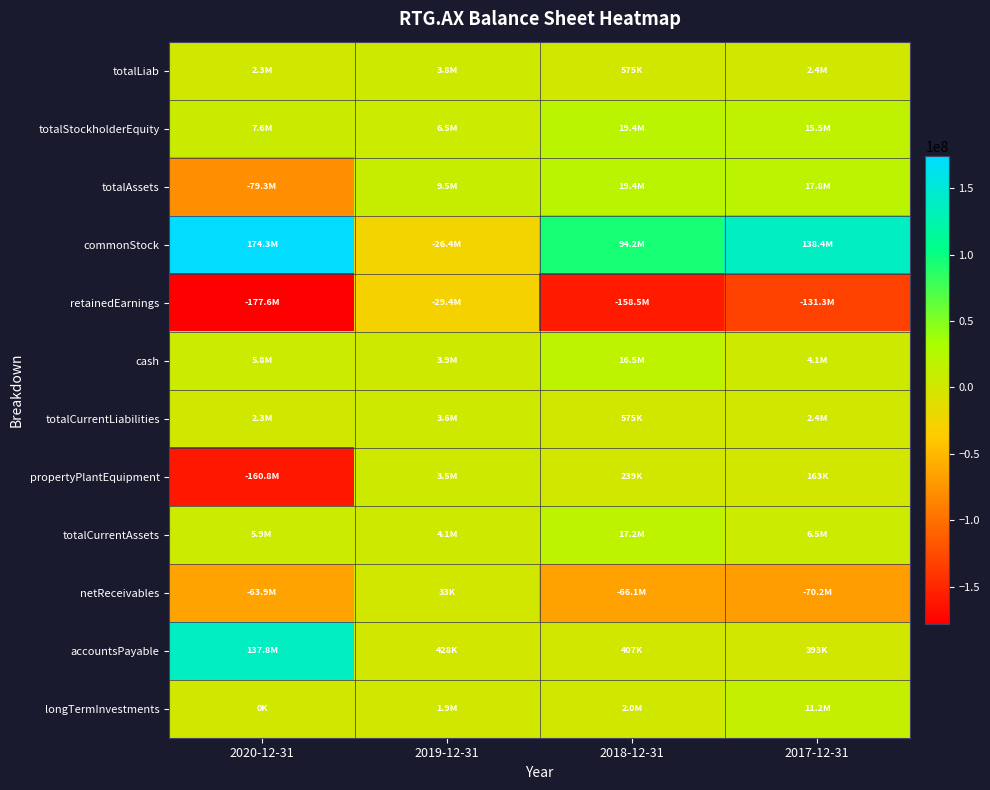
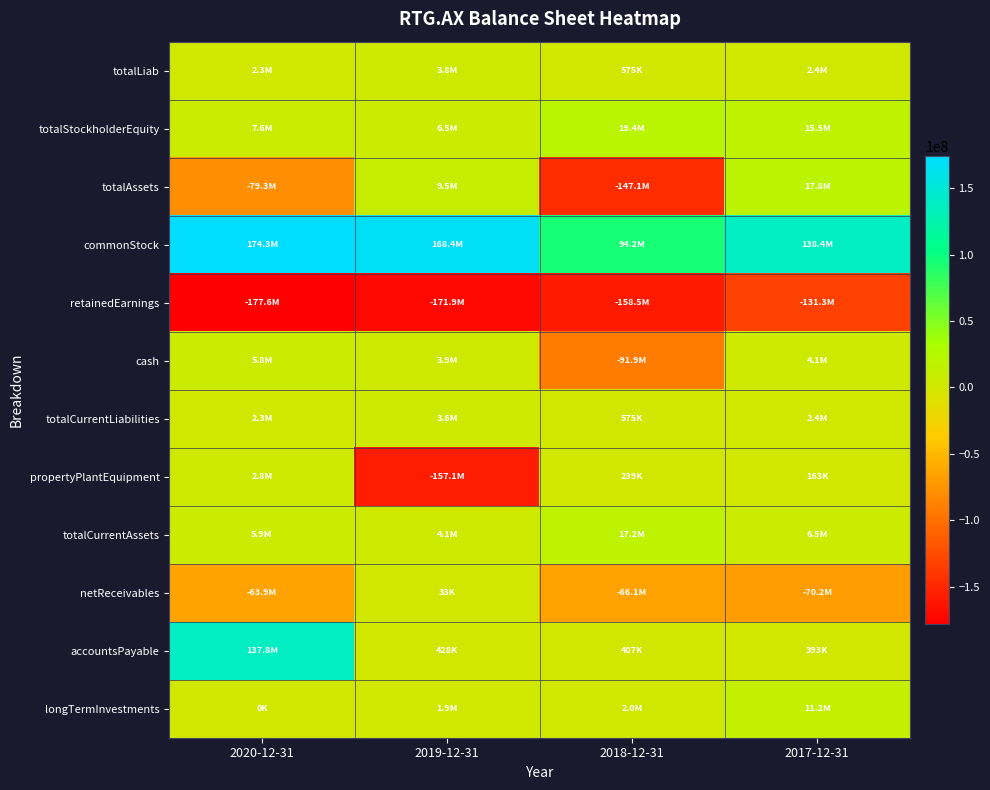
totalAssets, 2018-12-31: 19.4M -> -147.1M
commonStock, 2019-12-31: -26.4M -> 168.4M
retainedEarnings, 2019-12-31: -29.4M -> -171.9M
cash, 2018-12-31: 16.5M -> -91.9M
propertyPlantEquipment, 2020-12-31: -160.8M -> 2.8M
propertyPlantEquipment, 2019-12-31: 3.5M -> -157.1M
